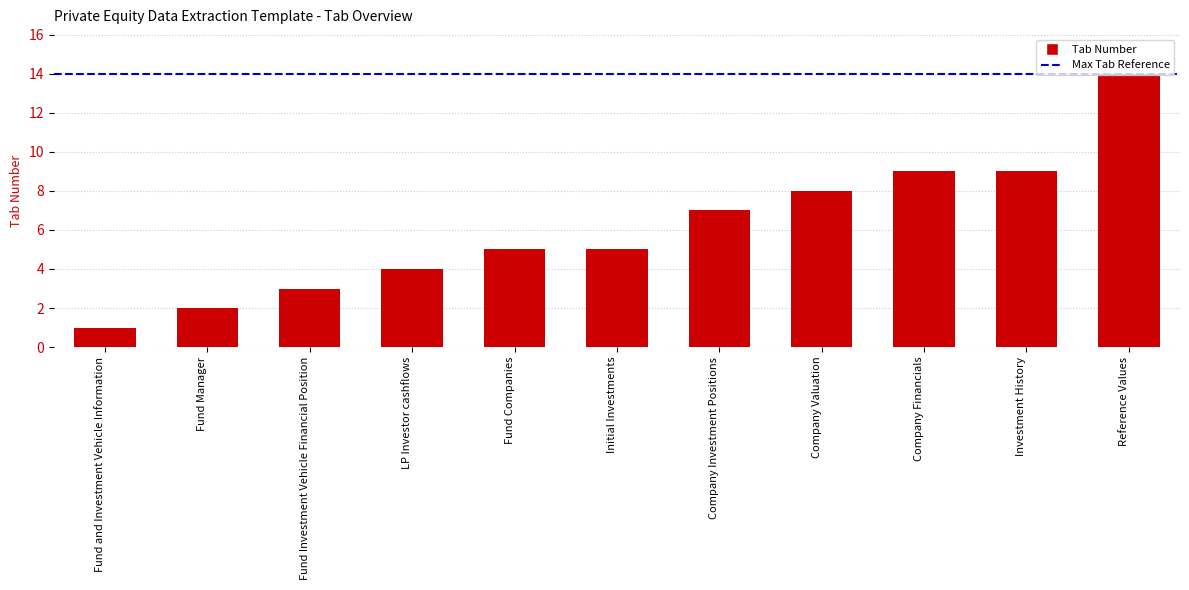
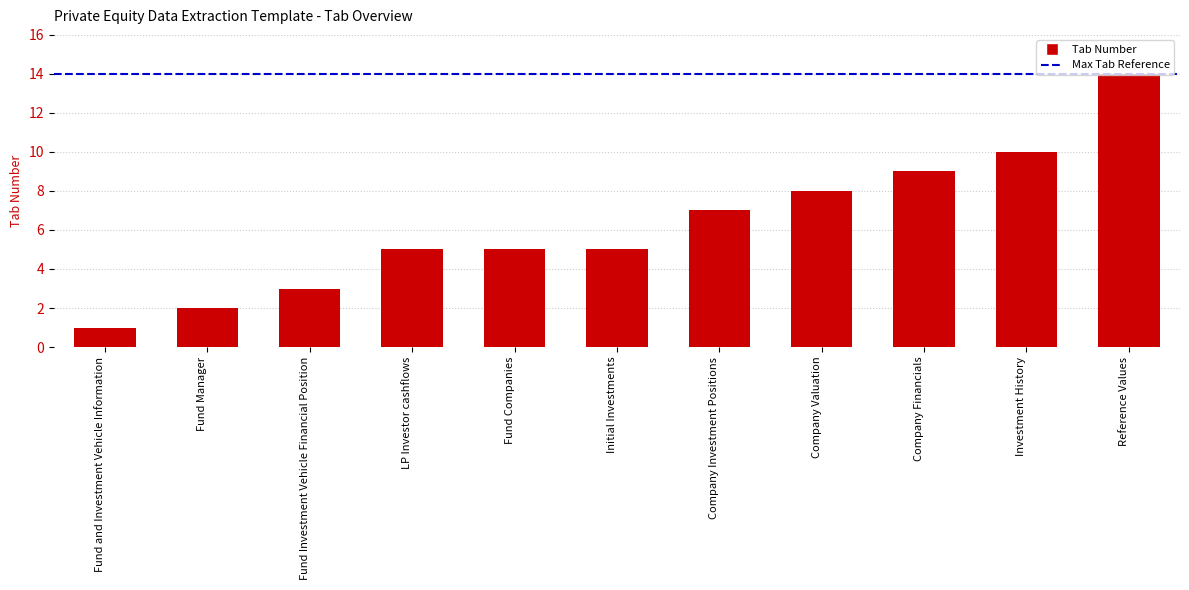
LP Investor cashflows: 4 -> 5
Investment History: 9 -> 10
